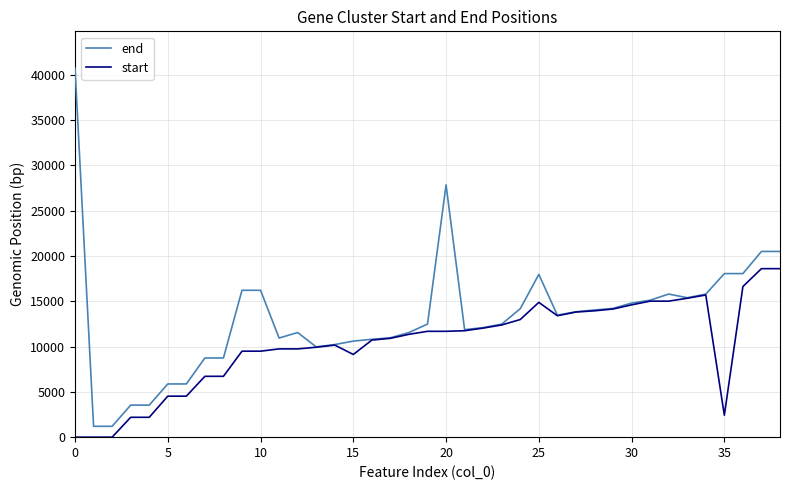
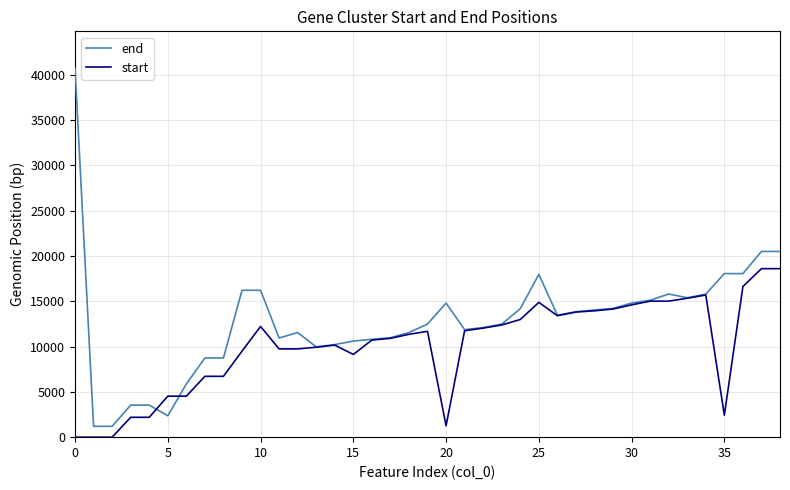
end, 5: 6000 -> 2000
start, 10: 9000 -> 12000
end, 20: 28000 -> 15000
start, 20: 12000 -> 1000
